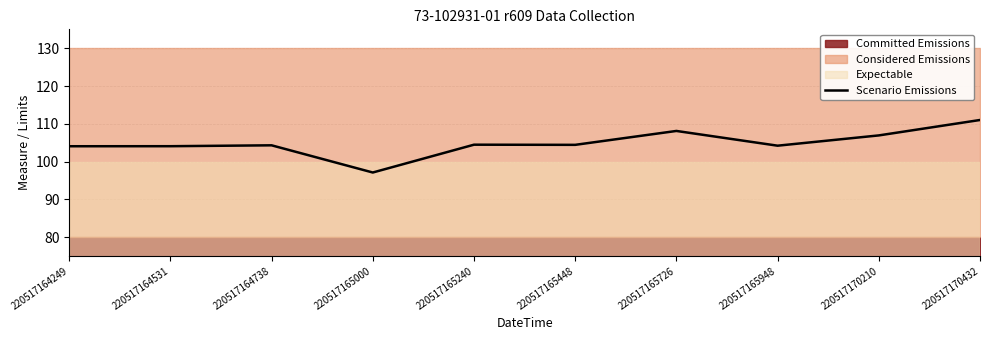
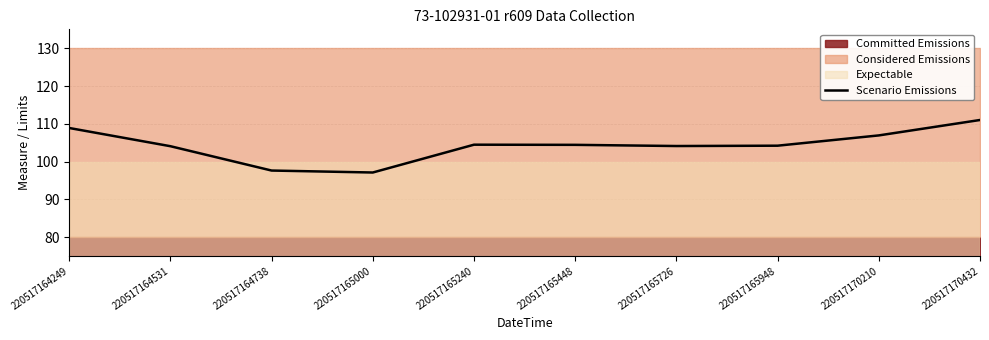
Scenario Emissions, 220517164249: 104 -> 109
Scenario Emissions, 220517164738: 104 -> 98
Scenario Emissions, 220517165726: 108 -> 104
